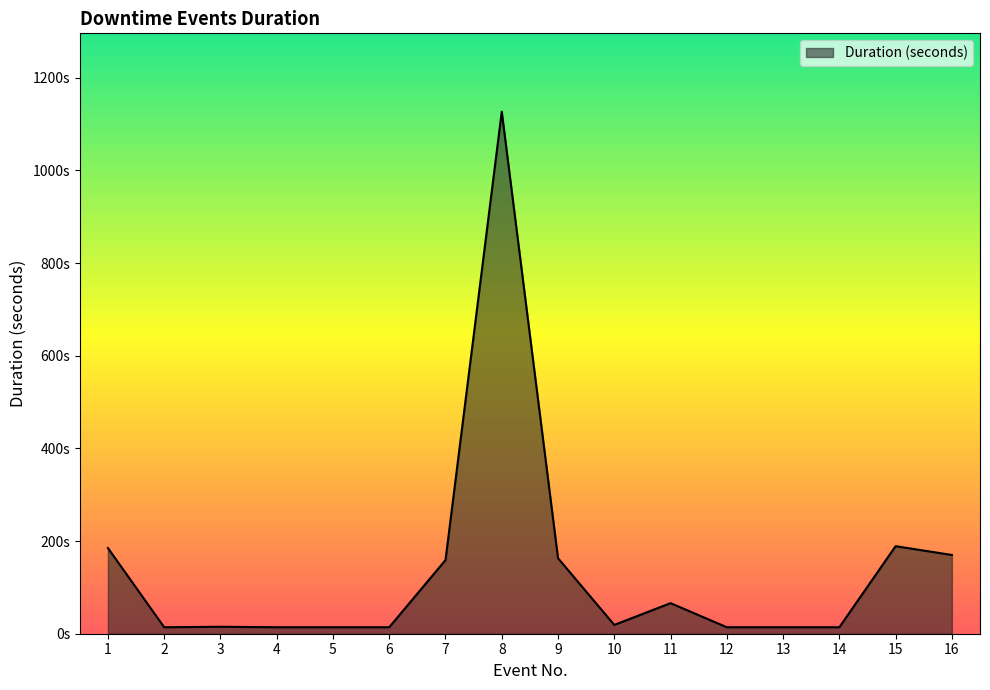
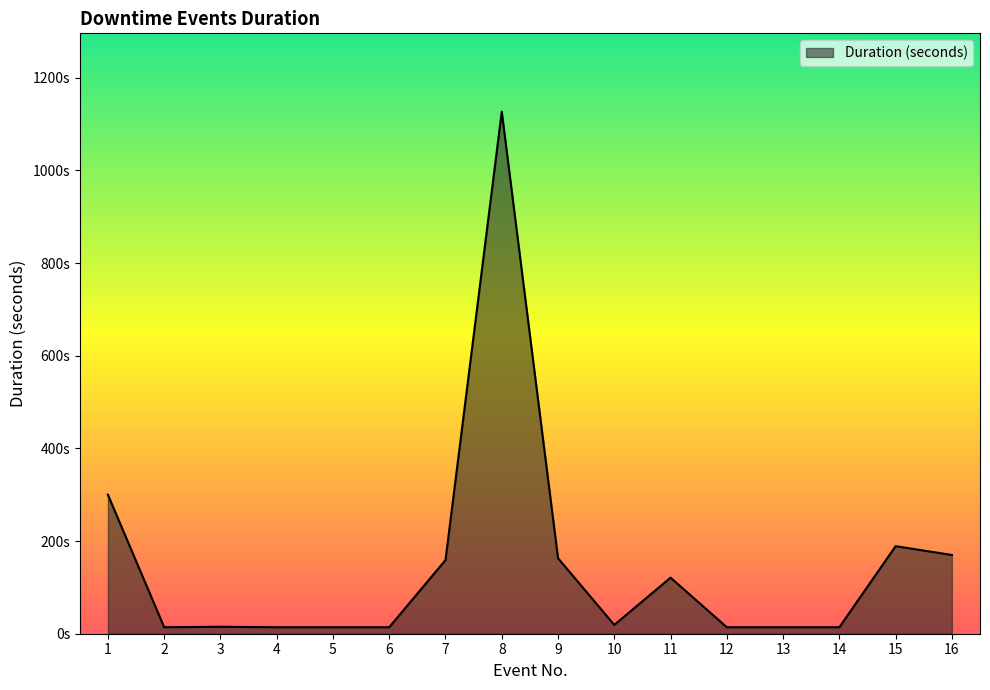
1: 190s -> 300s
11: 70s -> 120s
